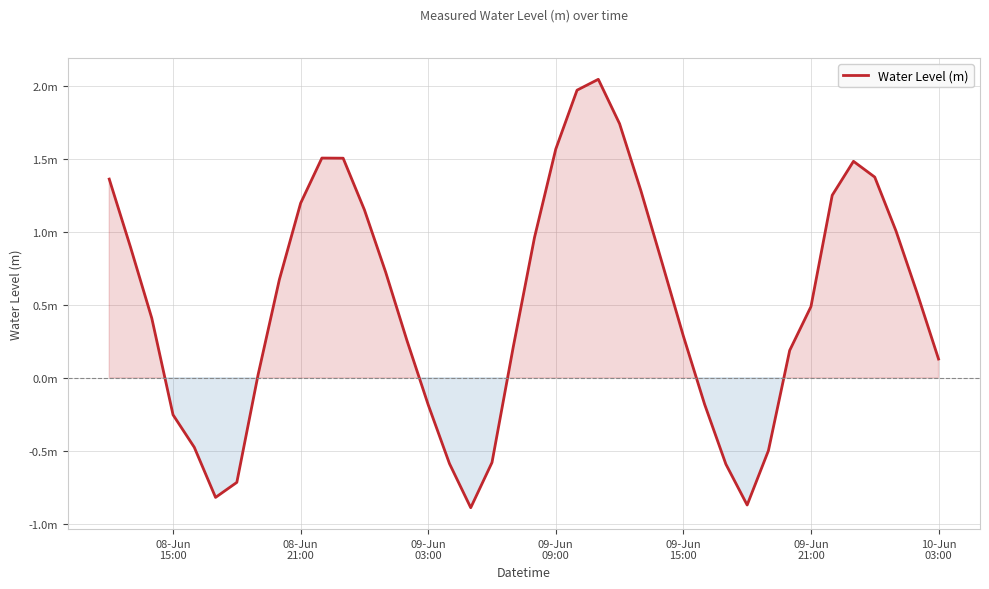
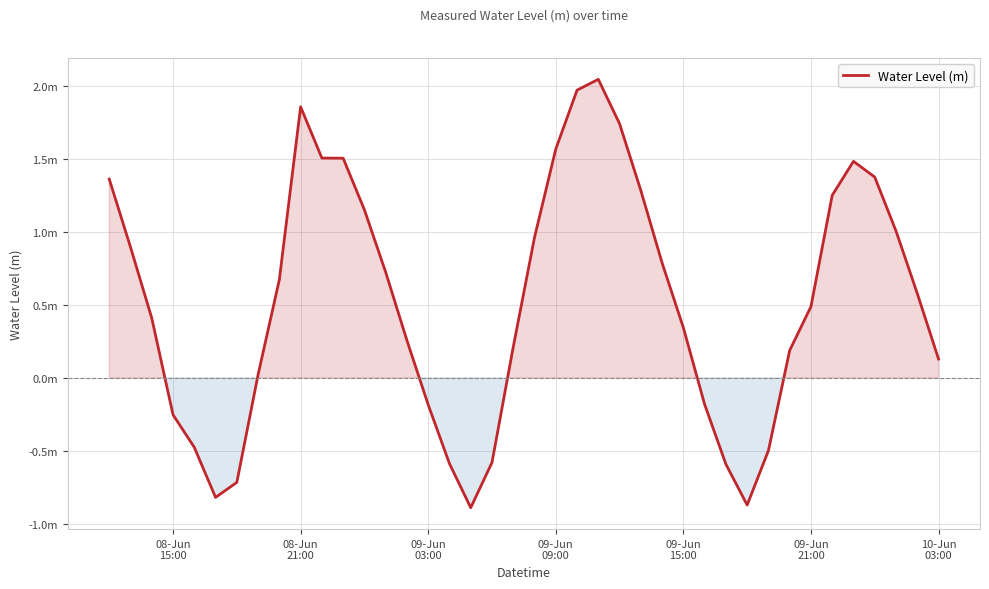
08-Jun 21:00: 1.20m -> 1.86m
09-Jun 15:00: 0.29m -> 0.34m
